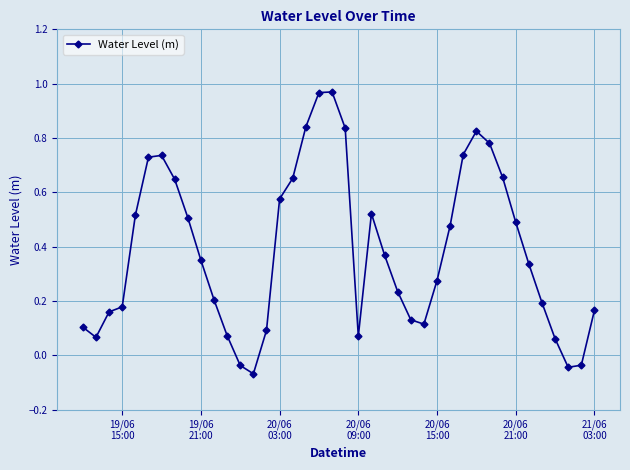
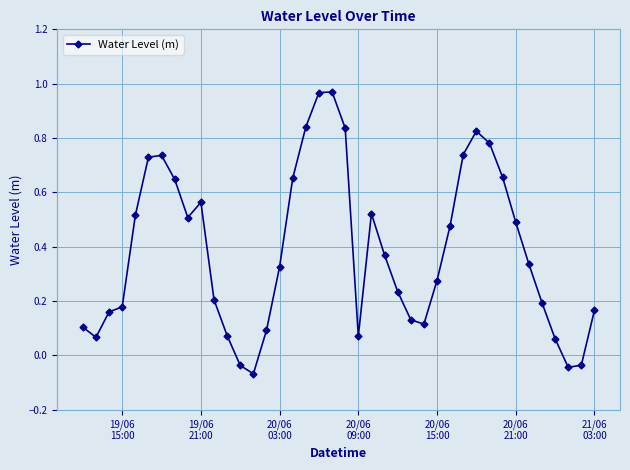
19/06 21:00: 0.35 -> 0.56
20/06 03:00: 0.58 -> 0.33
